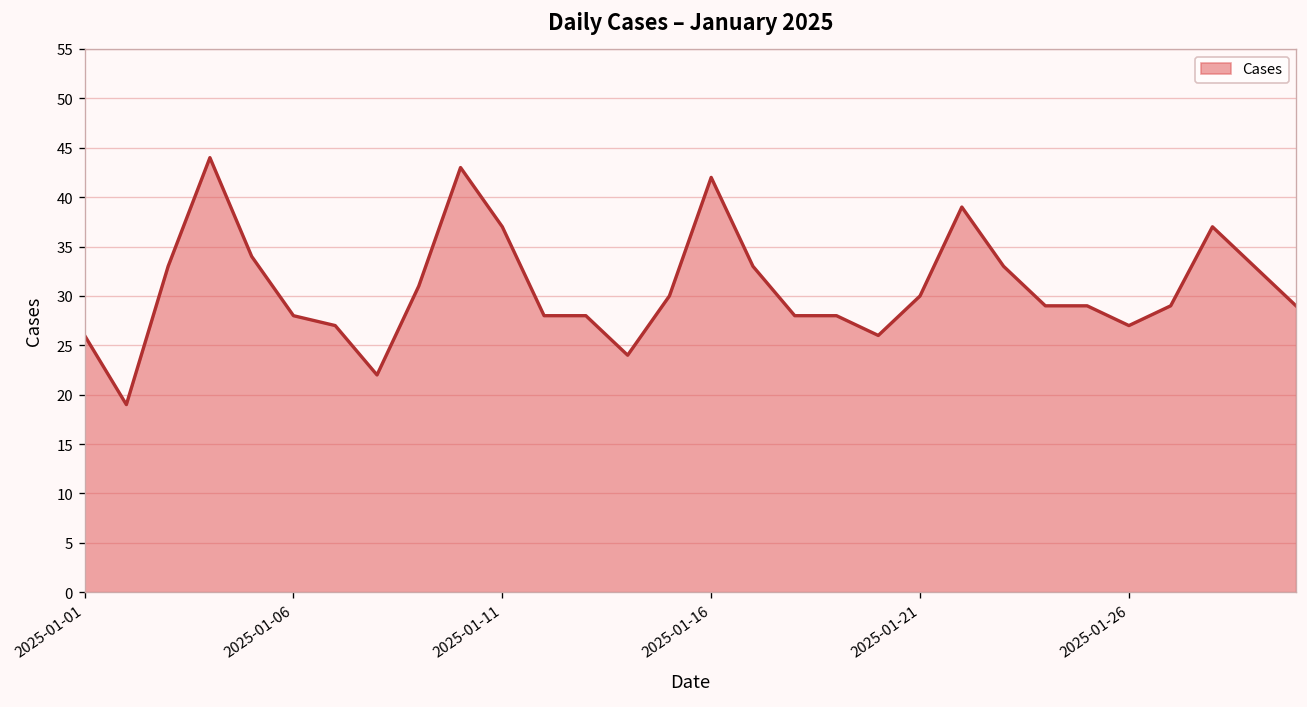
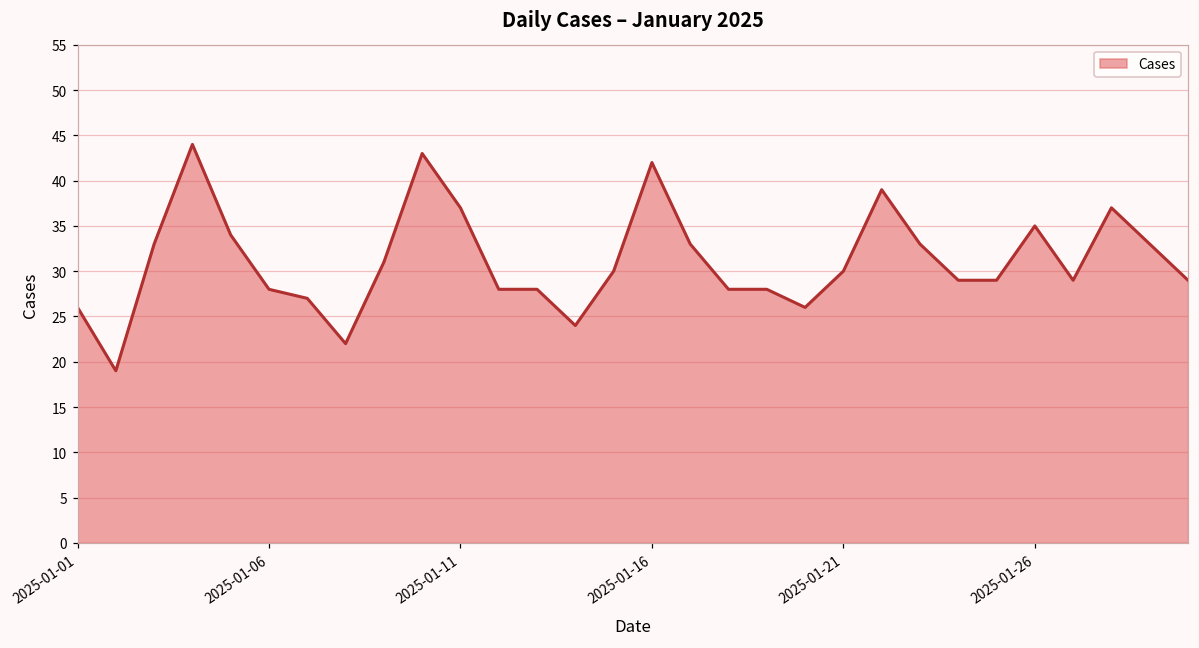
2025-01-26: 27 -> 35
